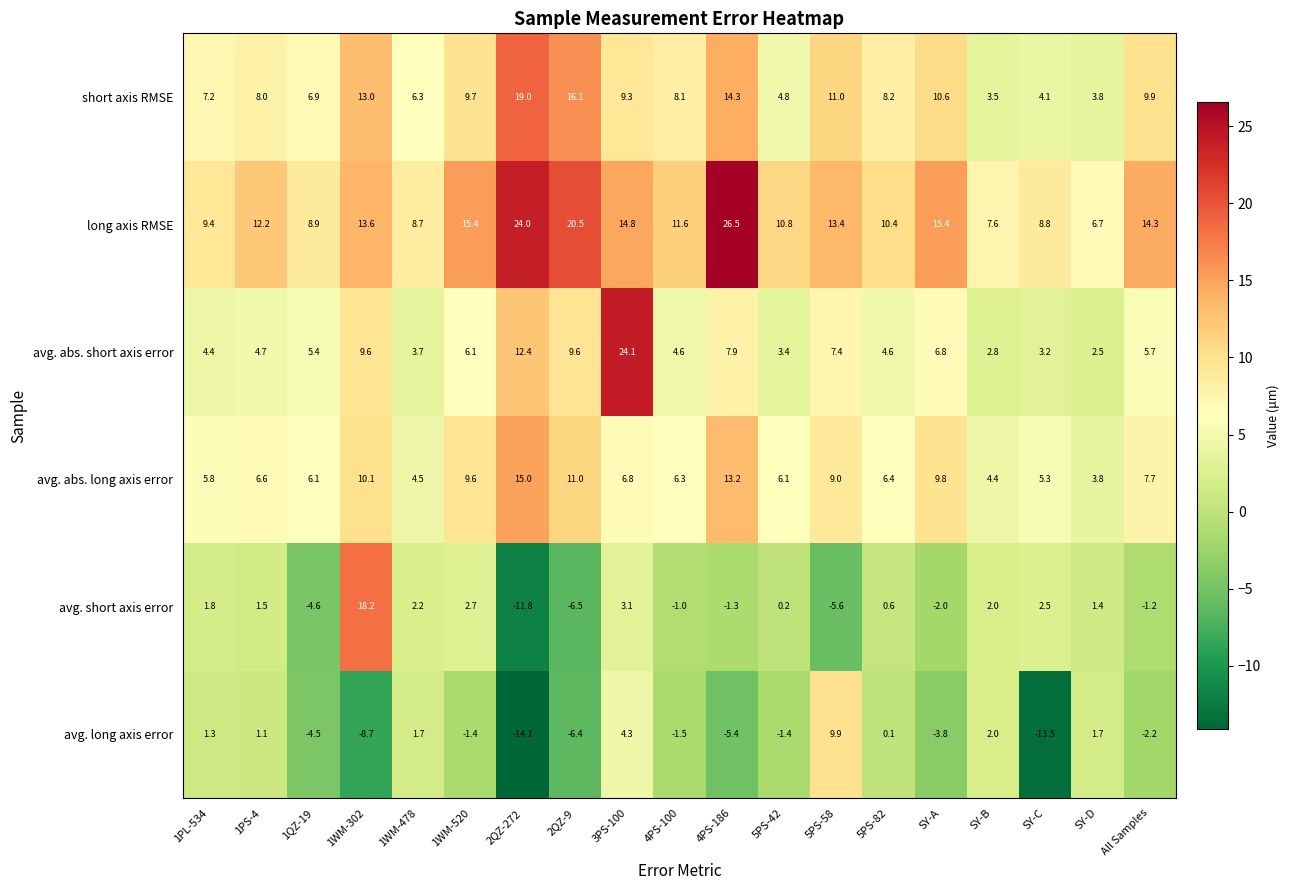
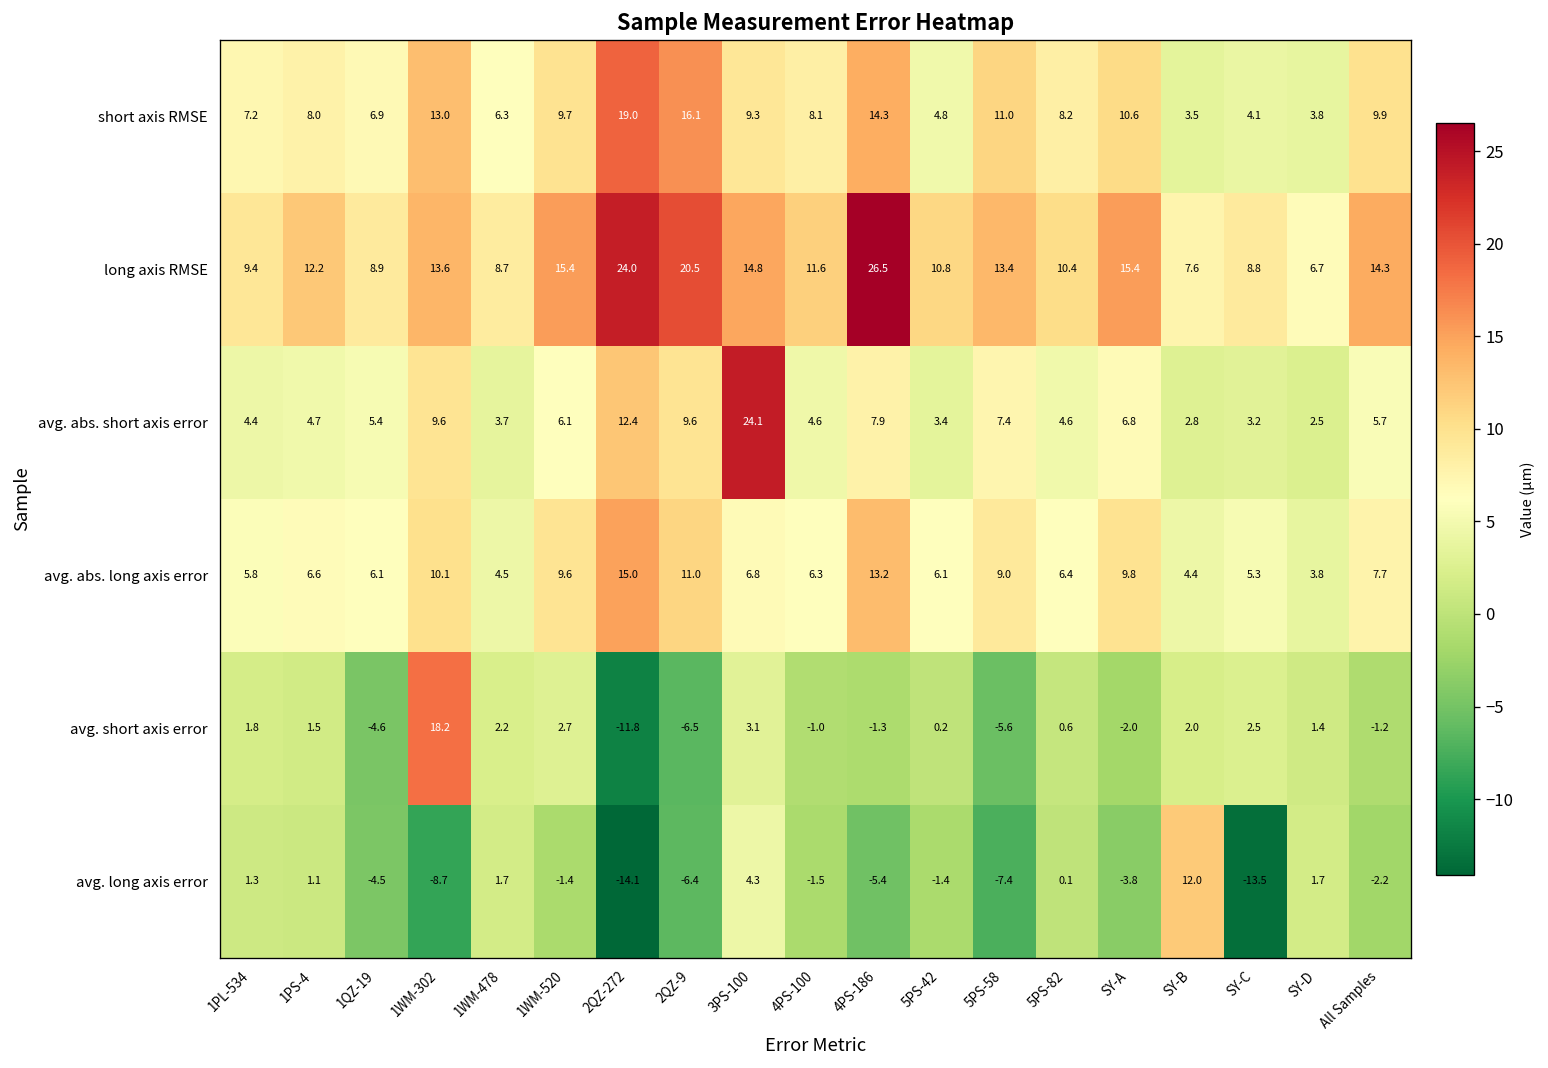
avg. long axis error, 5PS-58: 9.9 -> -7.4
avg. long axis error, SY-B: 2.0 -> 12.0
